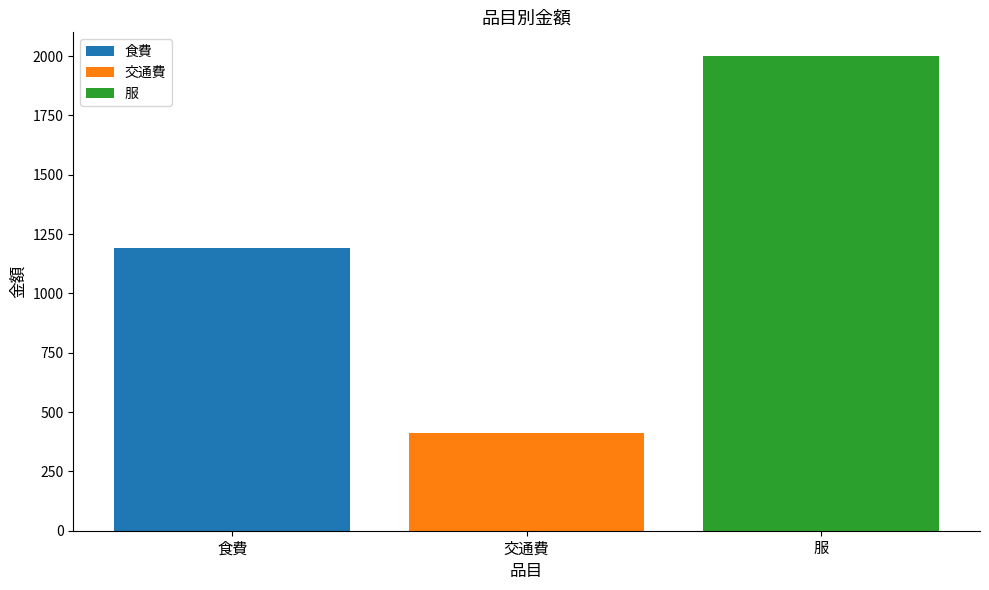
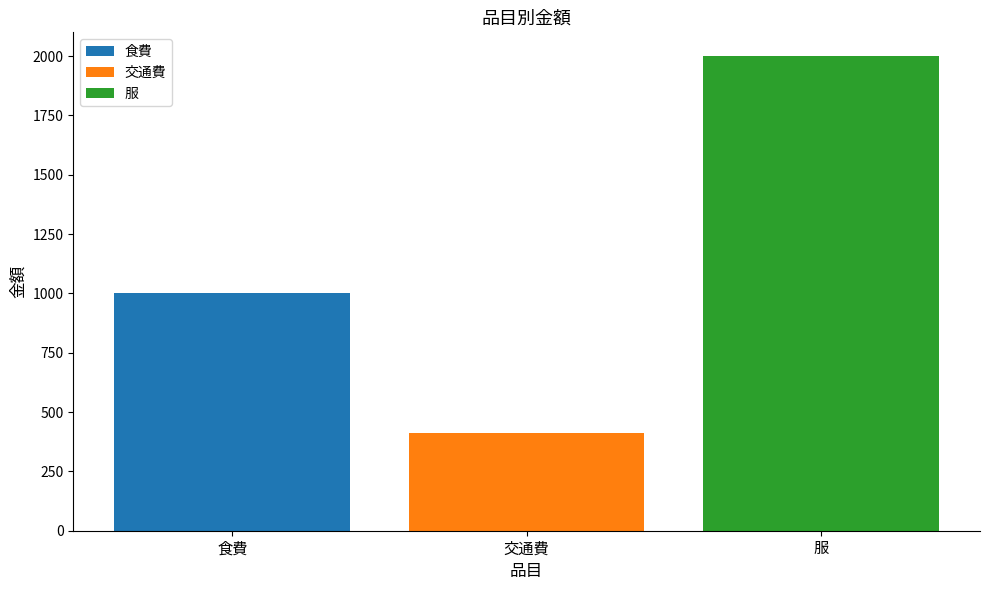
食費: 1190 -> 1000
